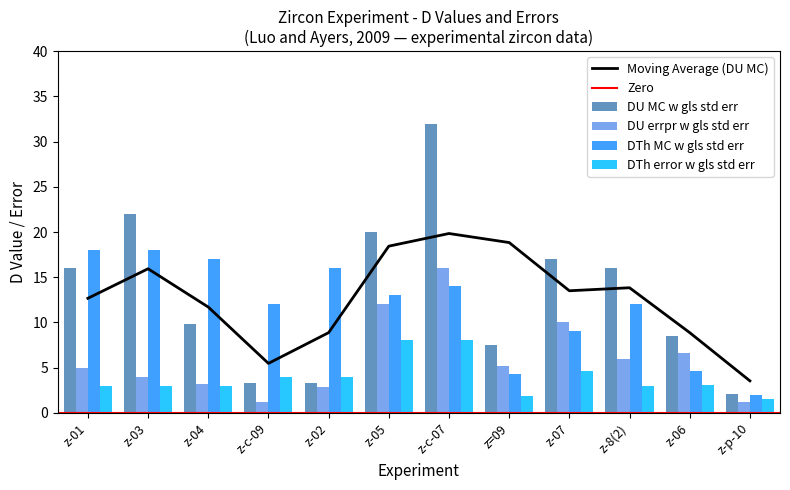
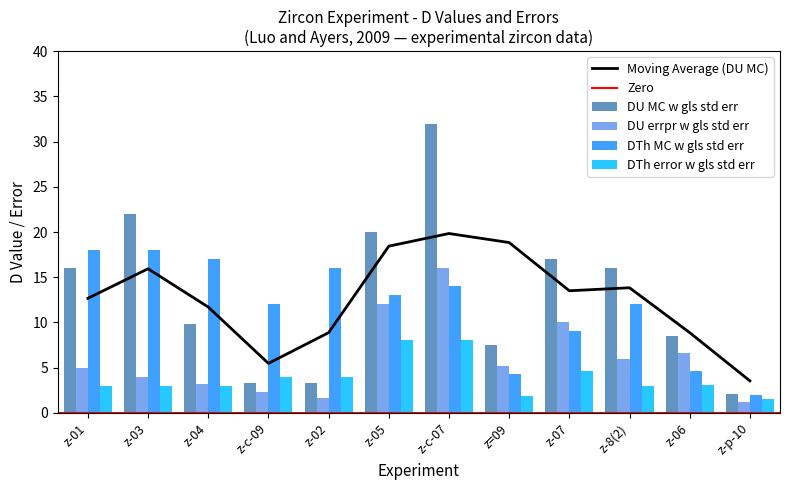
DU errpr w gls std err, z-c-09: 1 -> 2
DU errpr w gls std err, z-02: 3 -> 2
